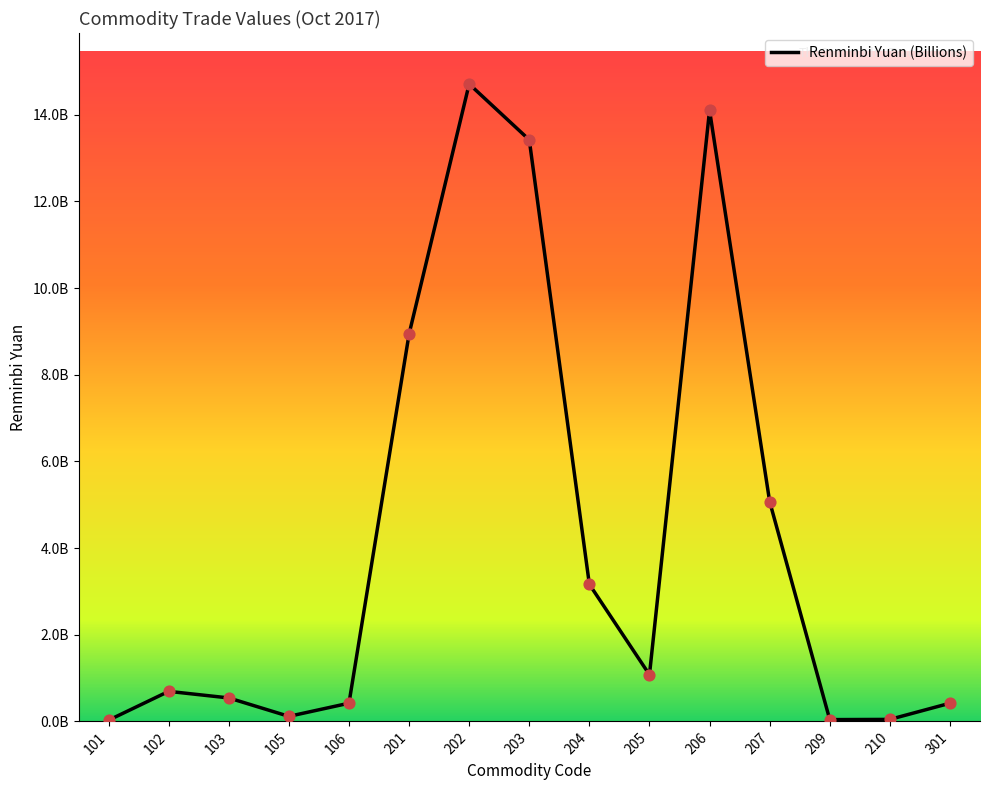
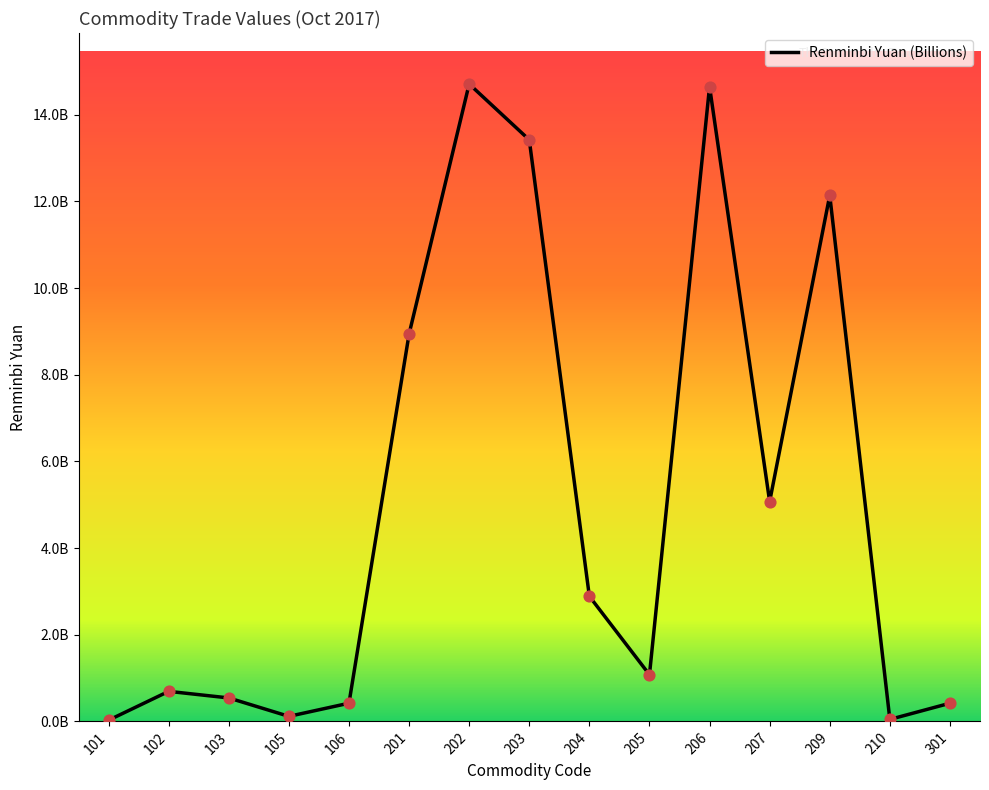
204: 3200000000 -> 2900000000
206: 14100000000 -> 14600000000
209: 0 -> 12100000000
